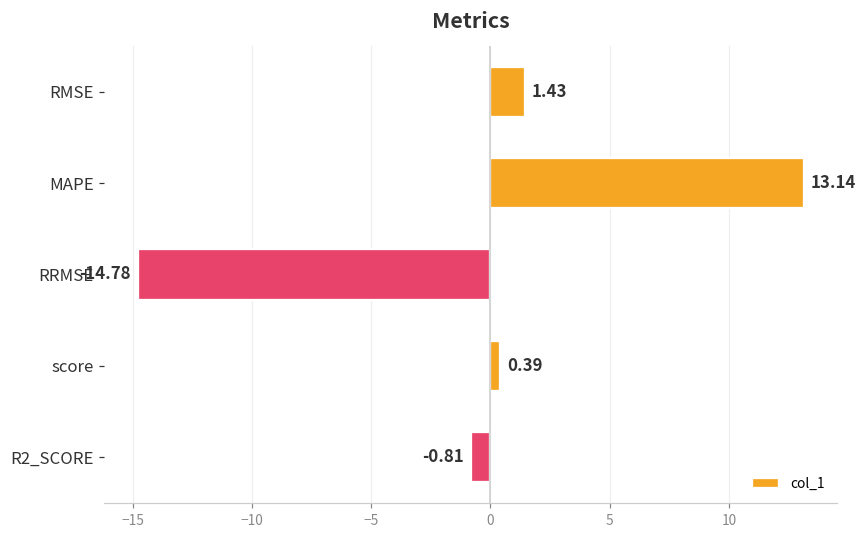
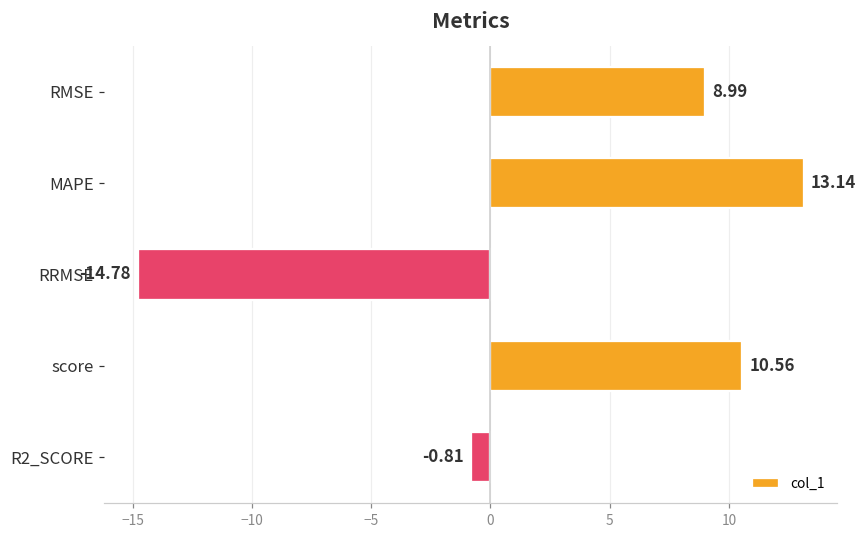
RMSE: 1.43 -> 8.99
score: 0.39 -> 10.56
